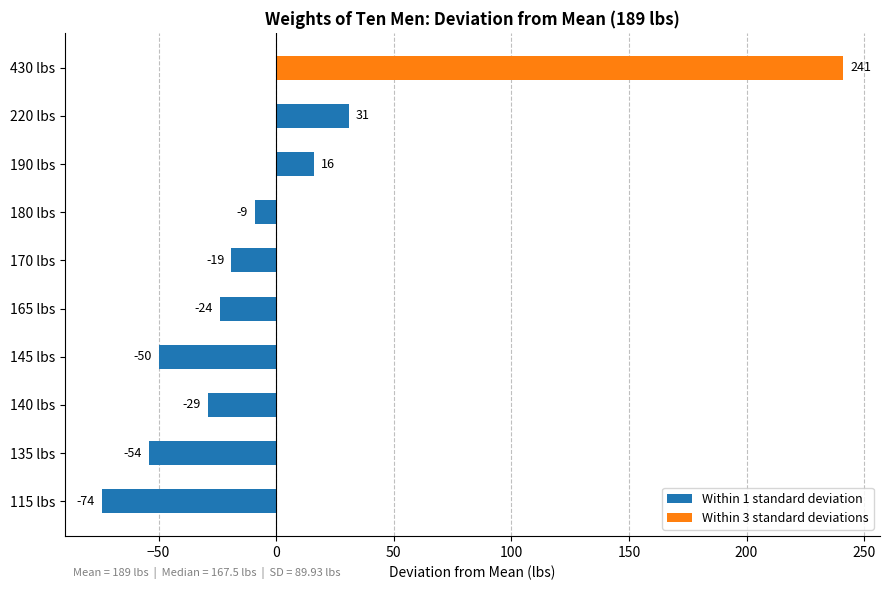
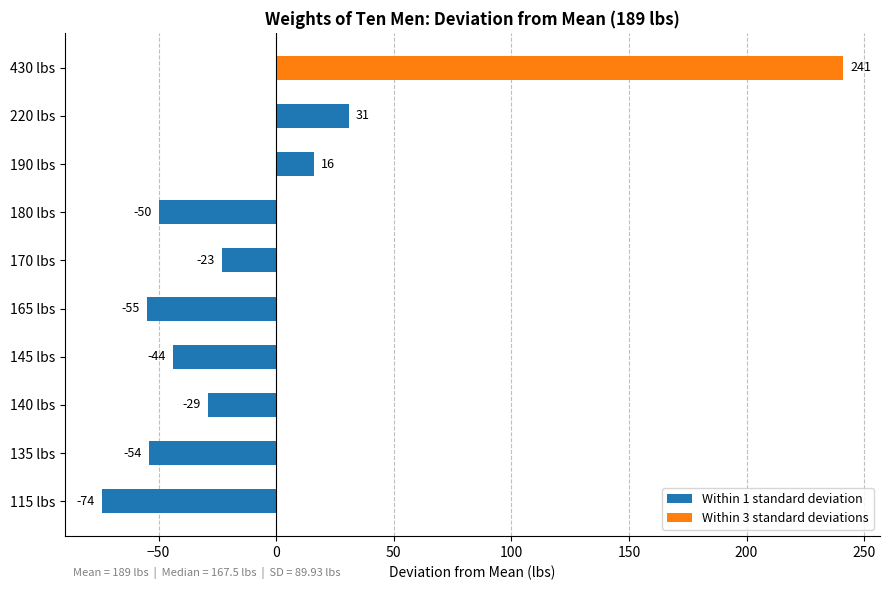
Within 1 standard deviation, 180 lbs: -9 -> -50
Within 1 standard deviation, 170 lbs: -19 -> -23
Within 1 standard deviation, 165 lbs: -24 -> -55
Within 1 standard deviation, 145 lbs: -50 -> -44
